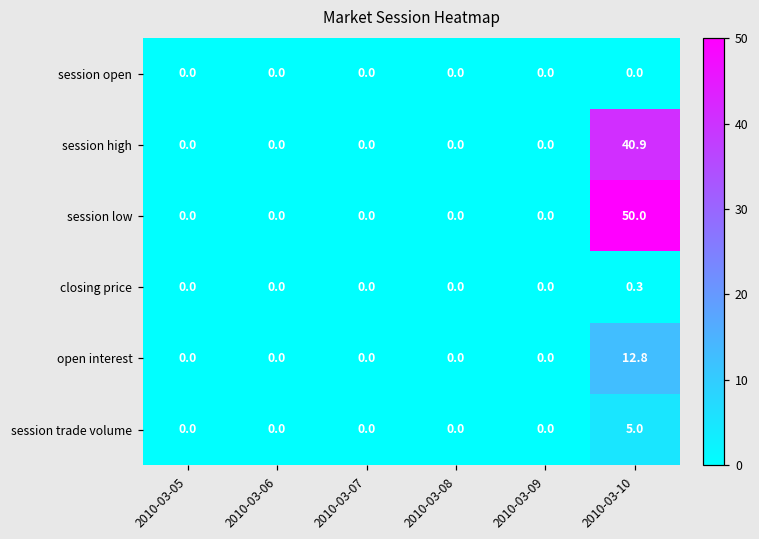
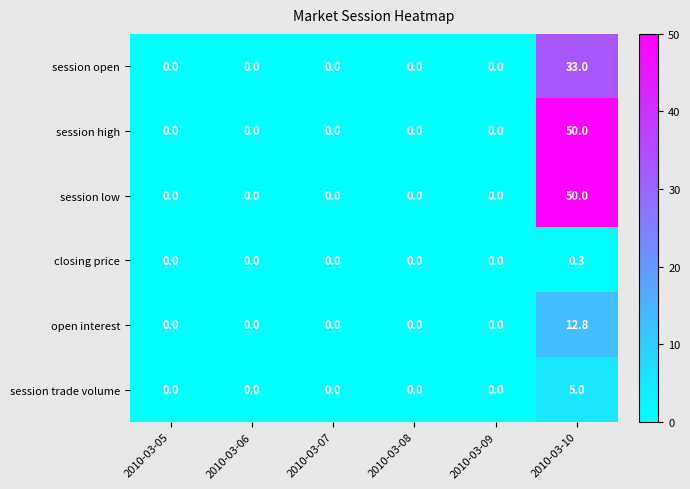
session open, 2010-03-10: 0.0 -> 33.0
session high, 2010-03-10: 40.9 -> 50.0
